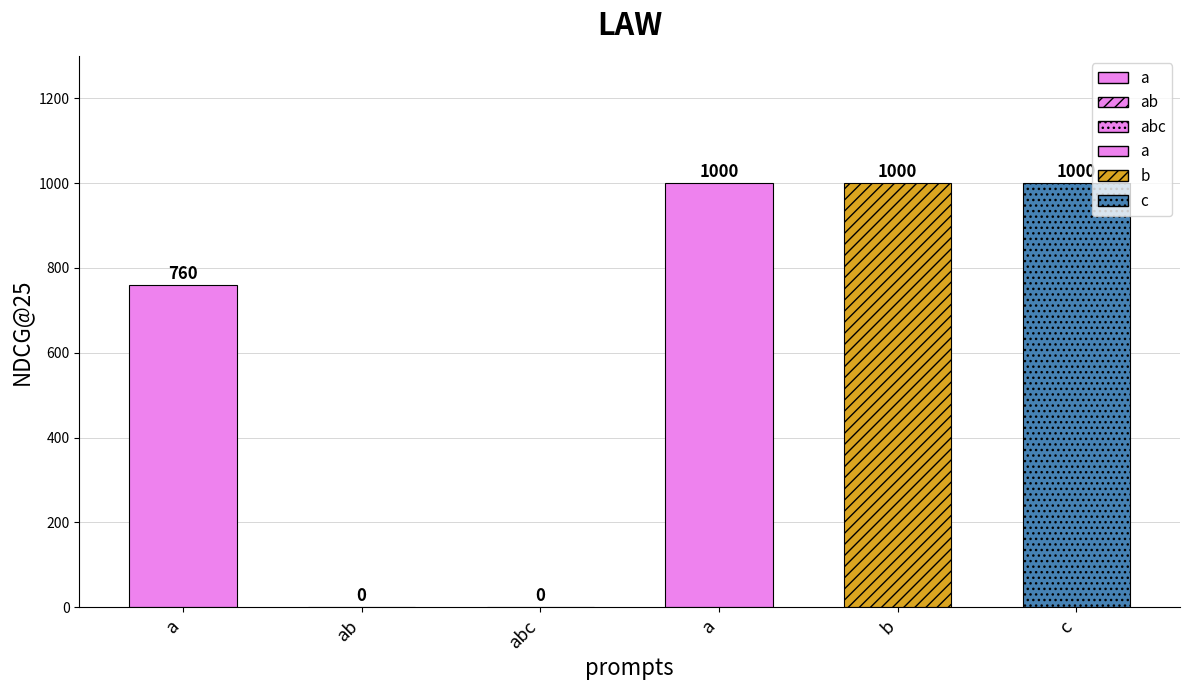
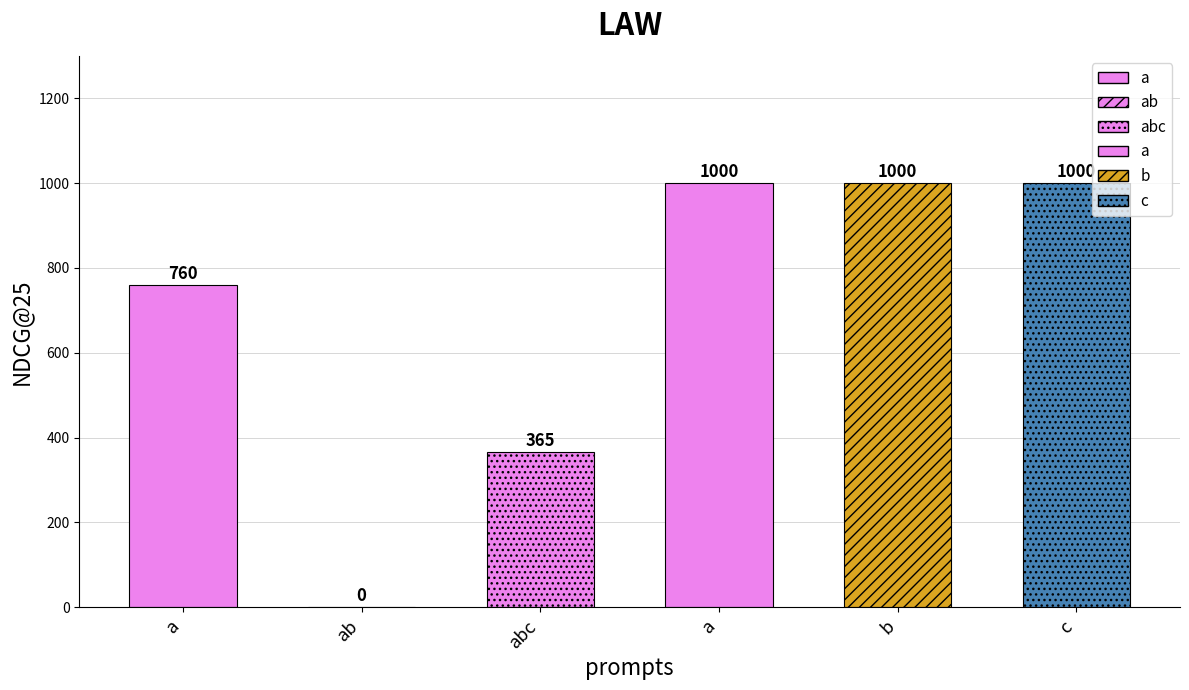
abc: 0 -> 365
